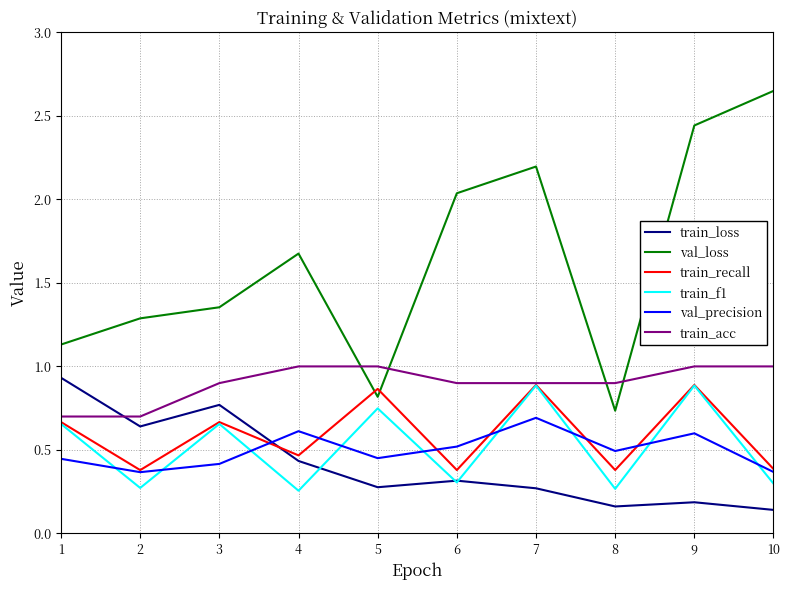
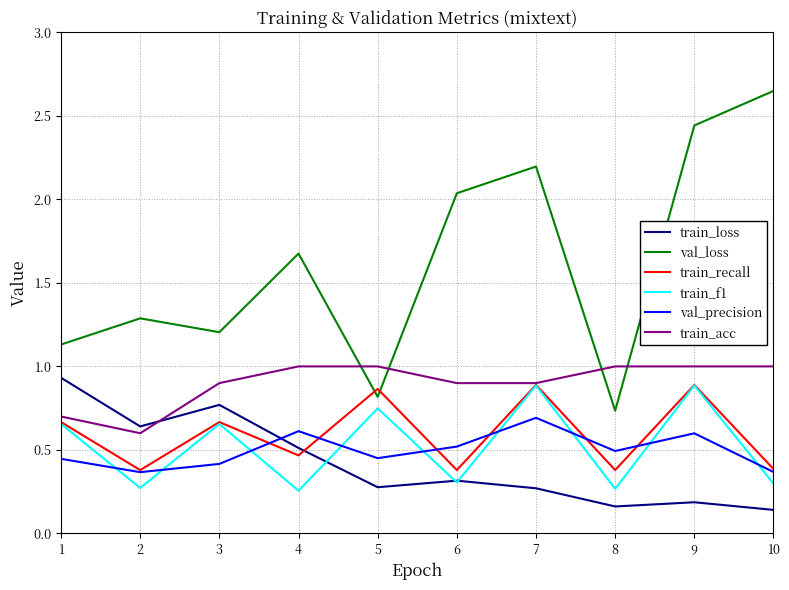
train_acc, 2: 0.7 -> 0.6
val_loss, 3: 1.35 -> 1.20
train_loss, 4: 0.43 -> 0.51
train_acc, 8: 0.9 -> 1.0
